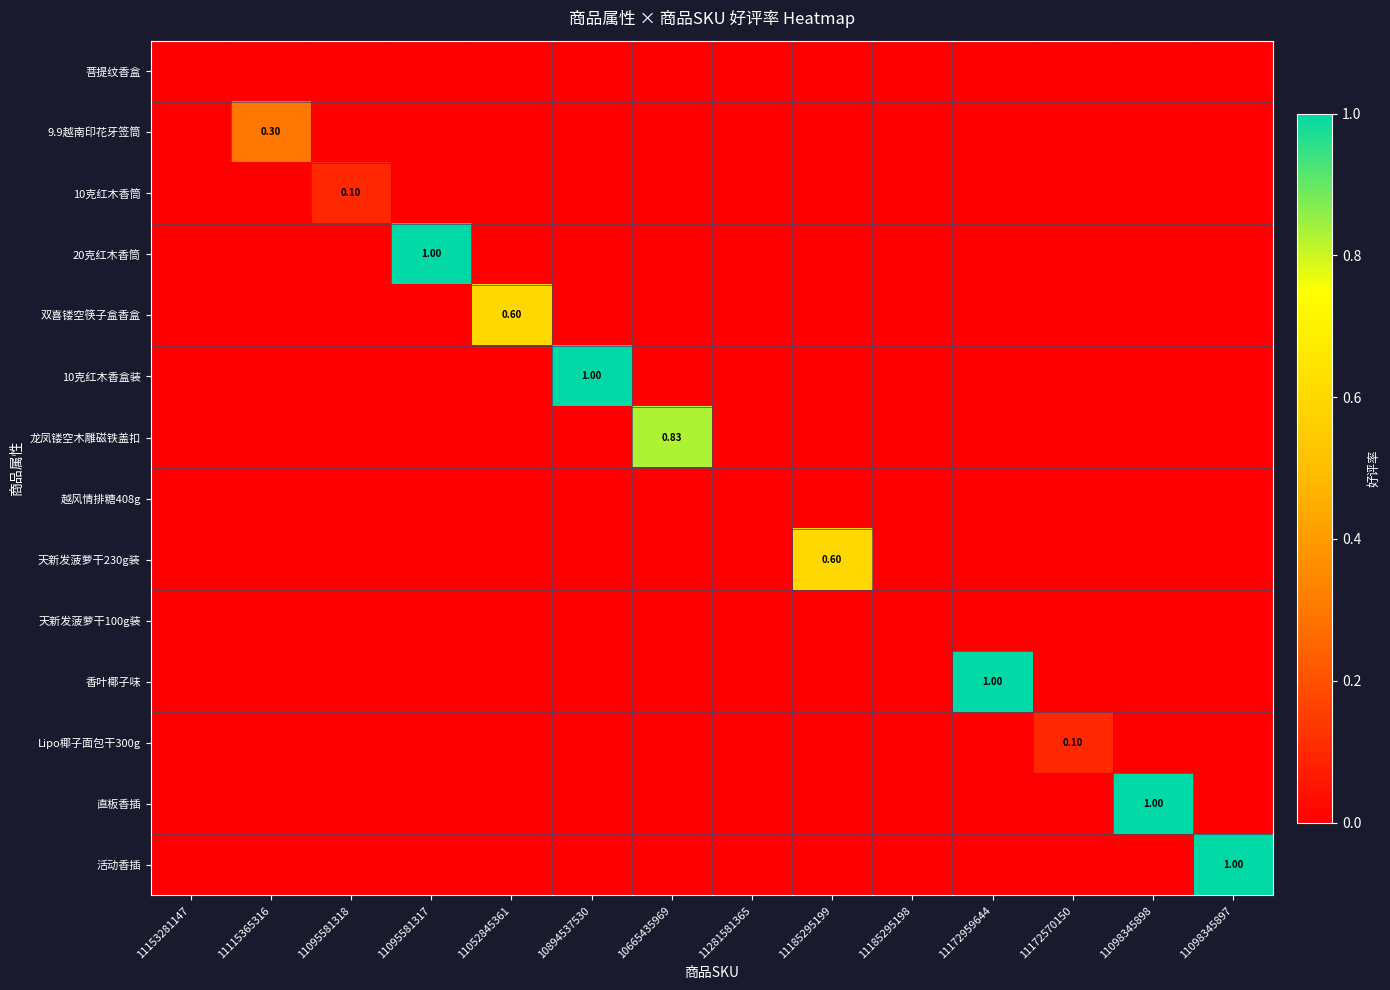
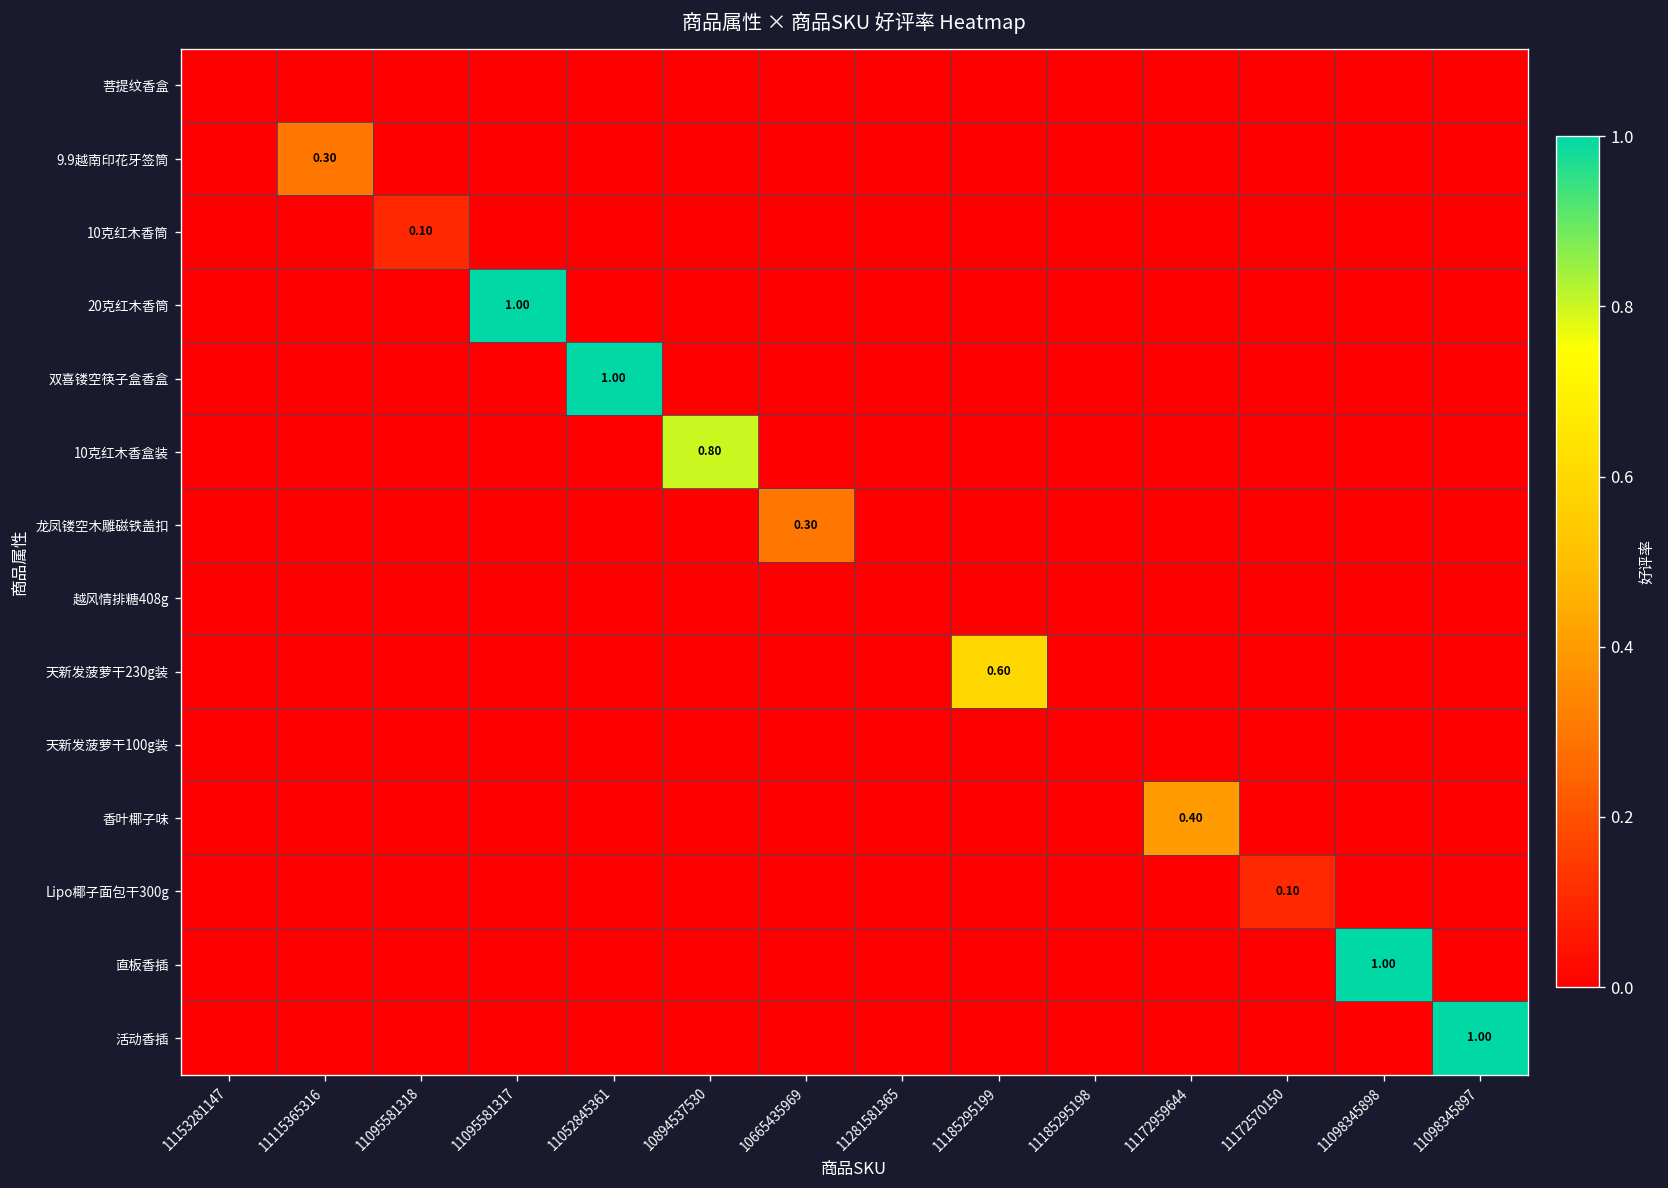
双喜镂空筷子盒香盒, 11052845361: 0.60 -> 1.00
10克红木香盒装, 10894537530: 1.00 -> 0.80
龙凤镂空木雕磁铁盖扣, 10665435969: 0.83 -> 0.30
香叶椰子味, 11172959644: 1.00 -> 0.40
